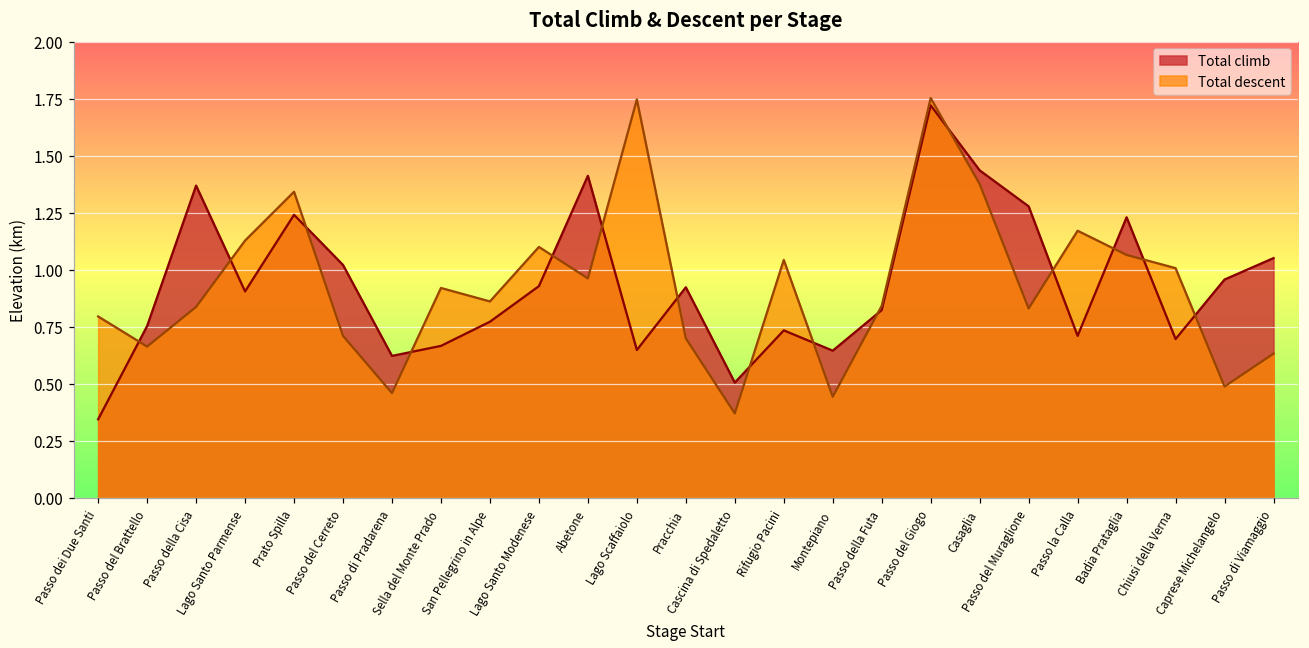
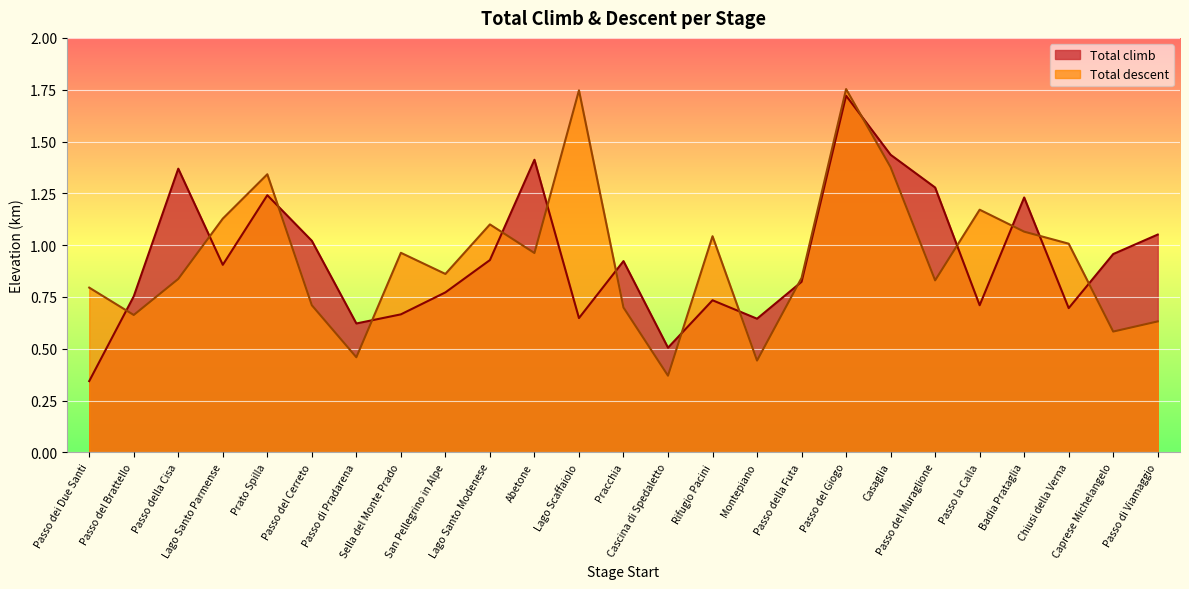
Total descent, Sella del Monte Prado: 0.92 -> 0.96
Total descent, Caprese Michelangelo: 0.49 -> 0.58
